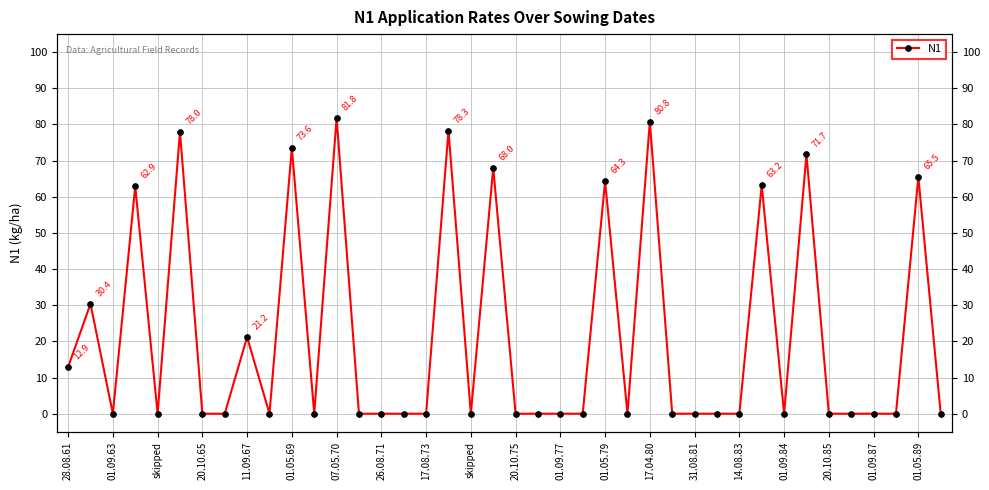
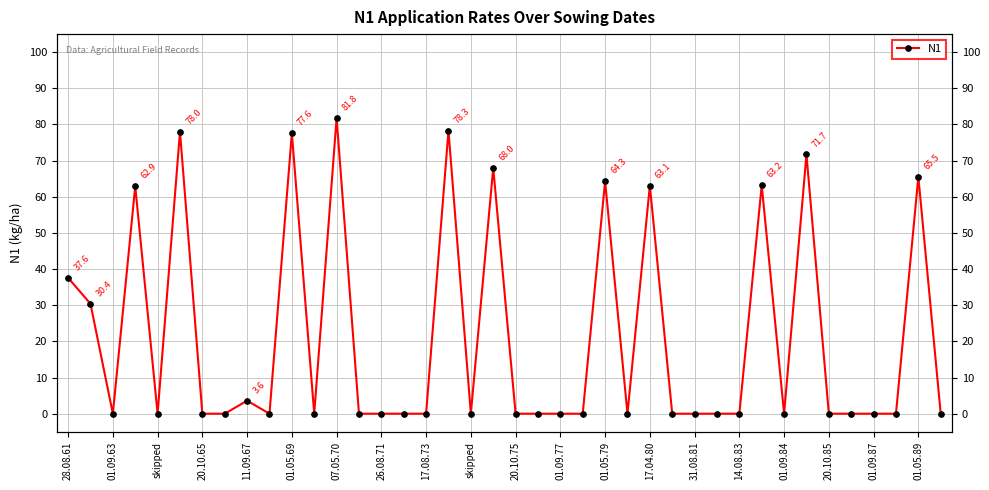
28.08.61: 12.9 -> 37.6
11.09.67: 21.2 -> 3.6
01.05.69: 73.6 -> 77.6
17.04.80: 80.8 -> 63.1
